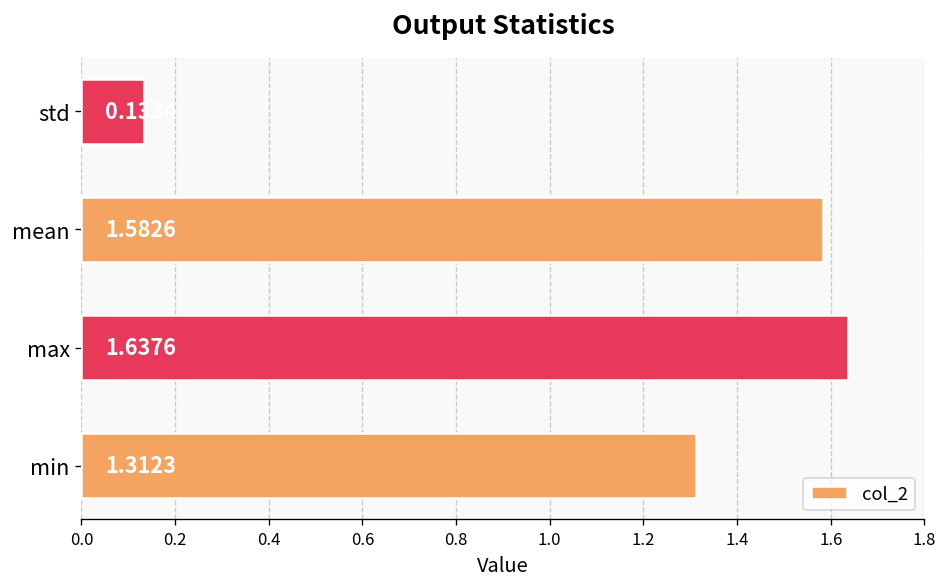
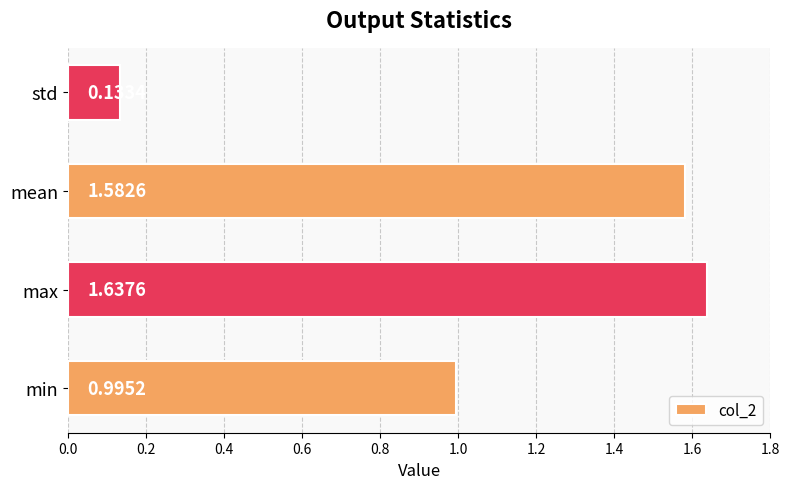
min: 1.3123 -> 0.9952
